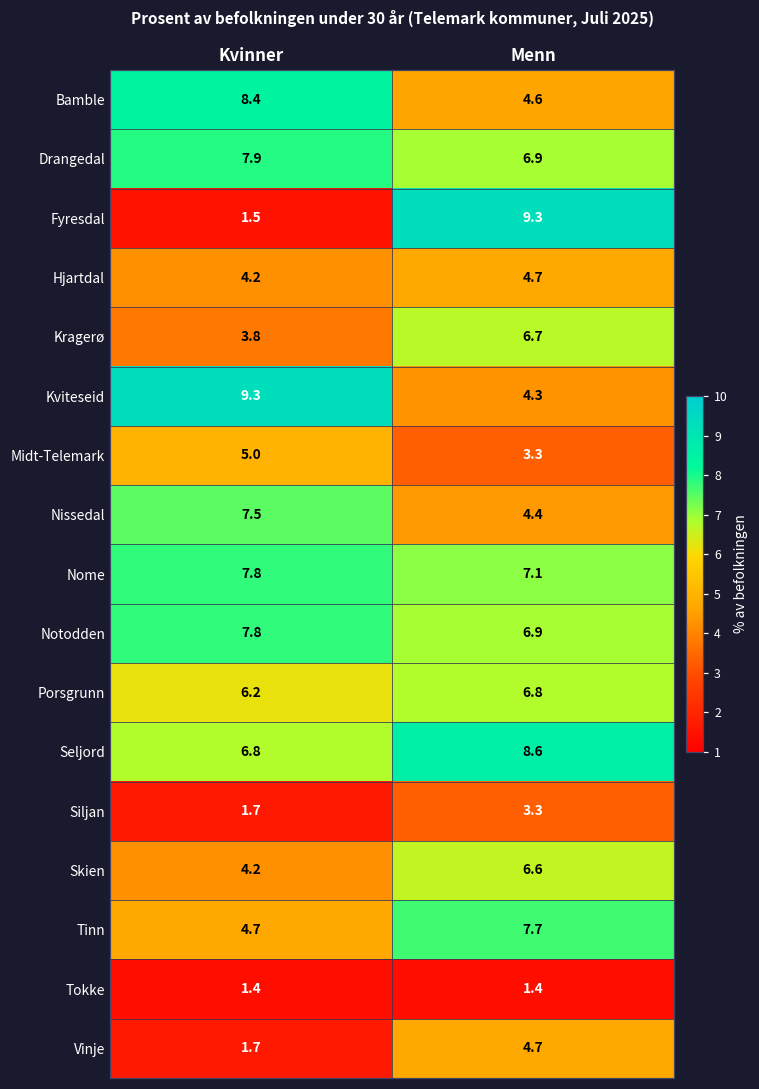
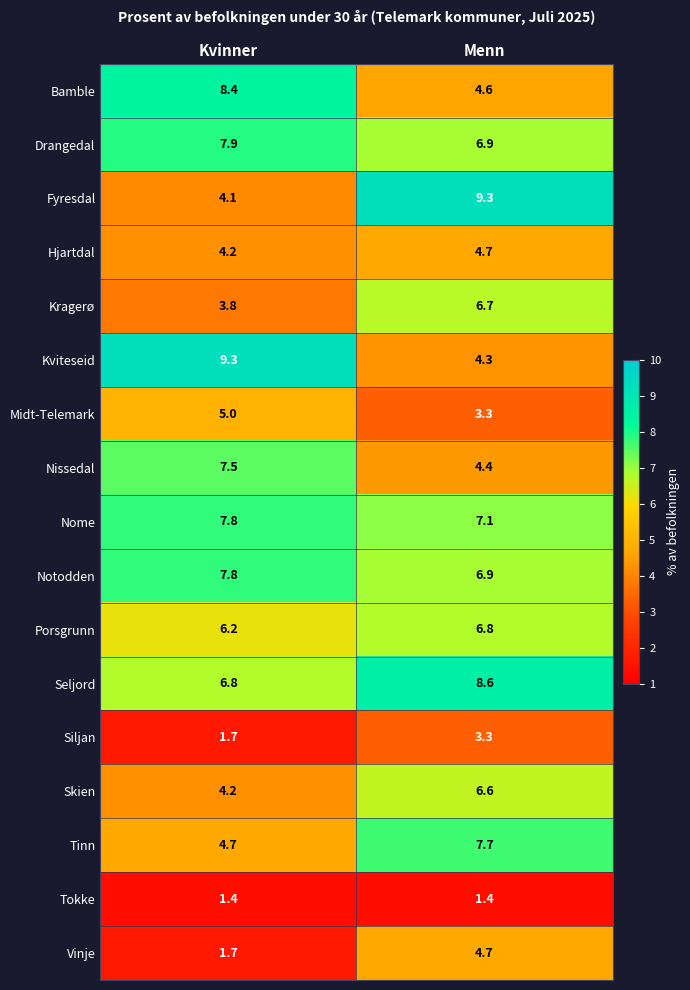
Fyresdal, Kvinner: 1.5 -> 4.1
